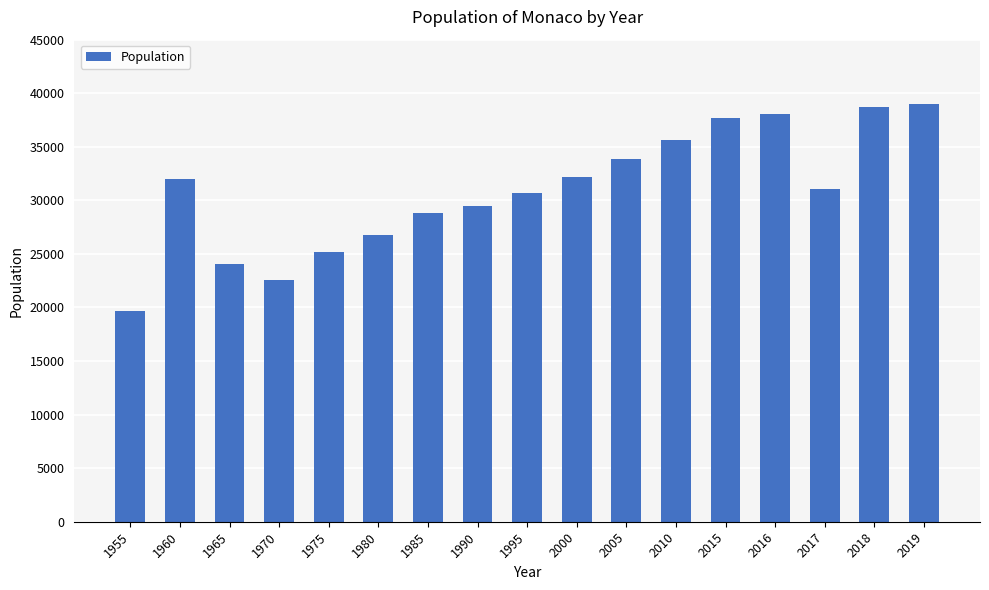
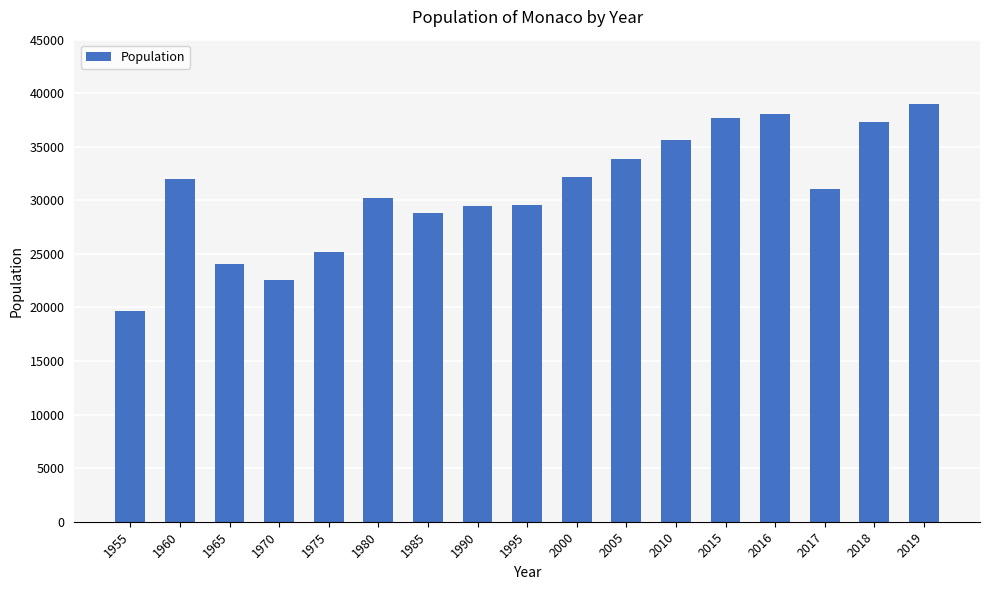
1980: 26700 -> 30200
1995: 30700 -> 29600
2018: 38700 -> 37400
